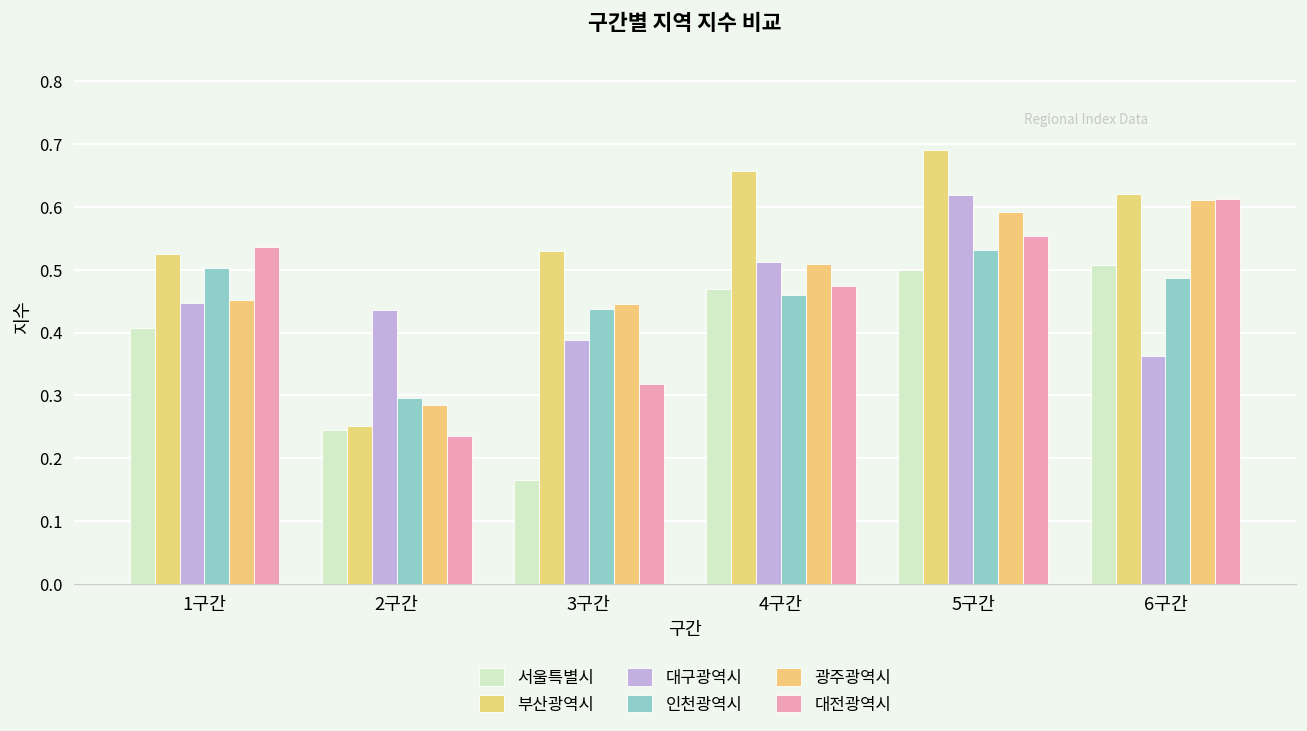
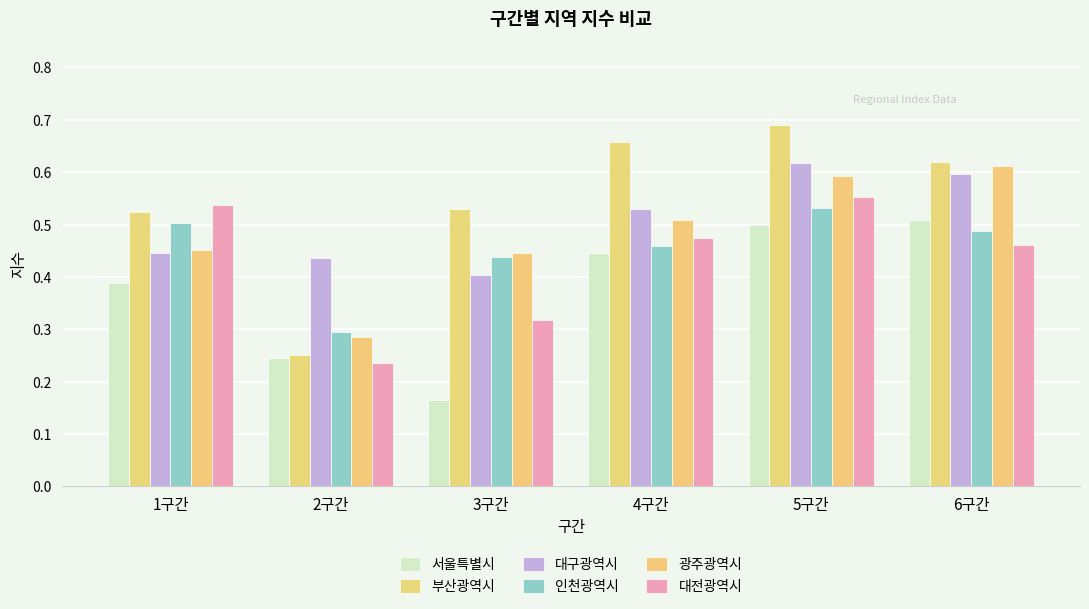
서울특별시, 1구간: 0.41 -> 0.39
대구광역시, 3구간: 0.39 -> 0.40
서울특별시, 4구간: 0.47 -> 0.45
대구광역시, 4구간: 0.51 -> 0.53
대구광역시, 6구간: 0.36 -> 0.60
대전광역시, 6구간: 0.61 -> 0.46
